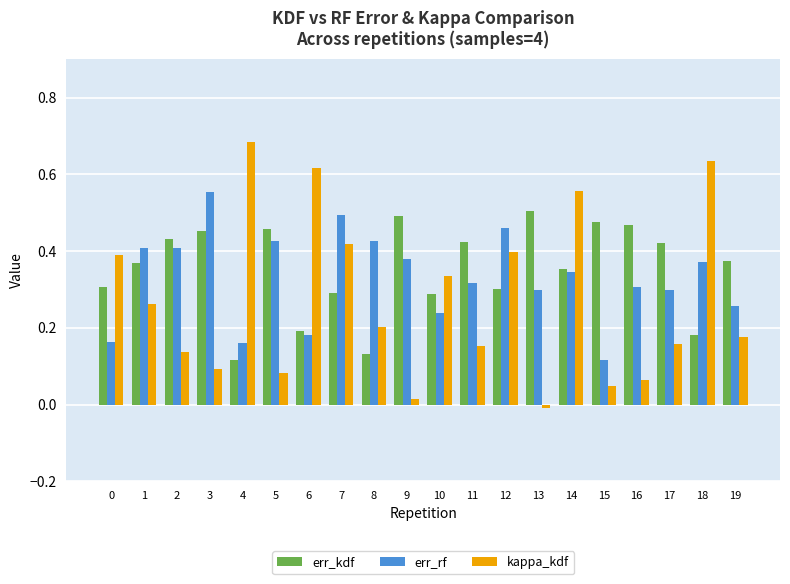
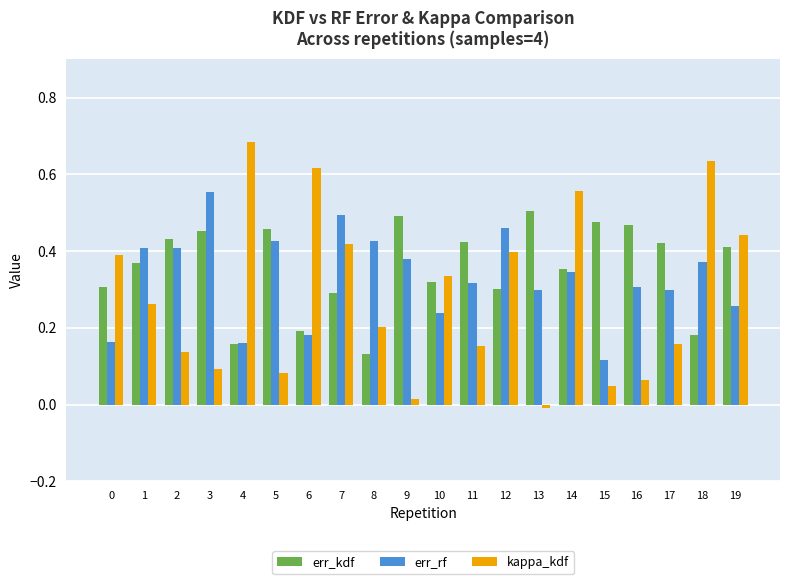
err_kdf, 4: 0.12 -> 0.16
err_kdf, 10: 0.29 -> 0.32
err_kdf, 19: 0.38 -> 0.41
kappa_kdf, 19: 0.18 -> 0.44
